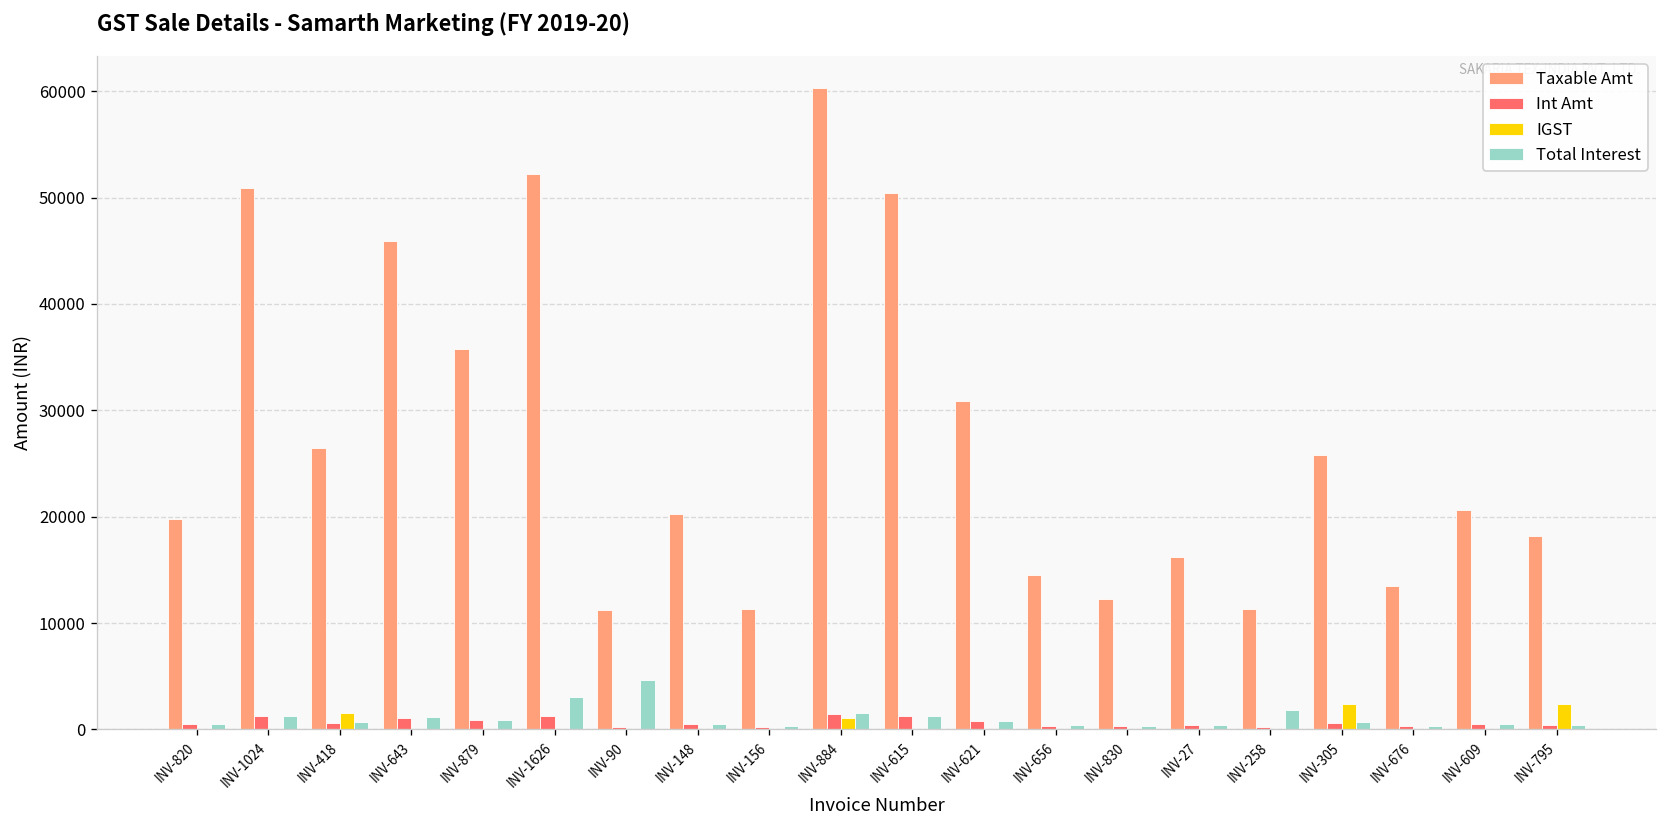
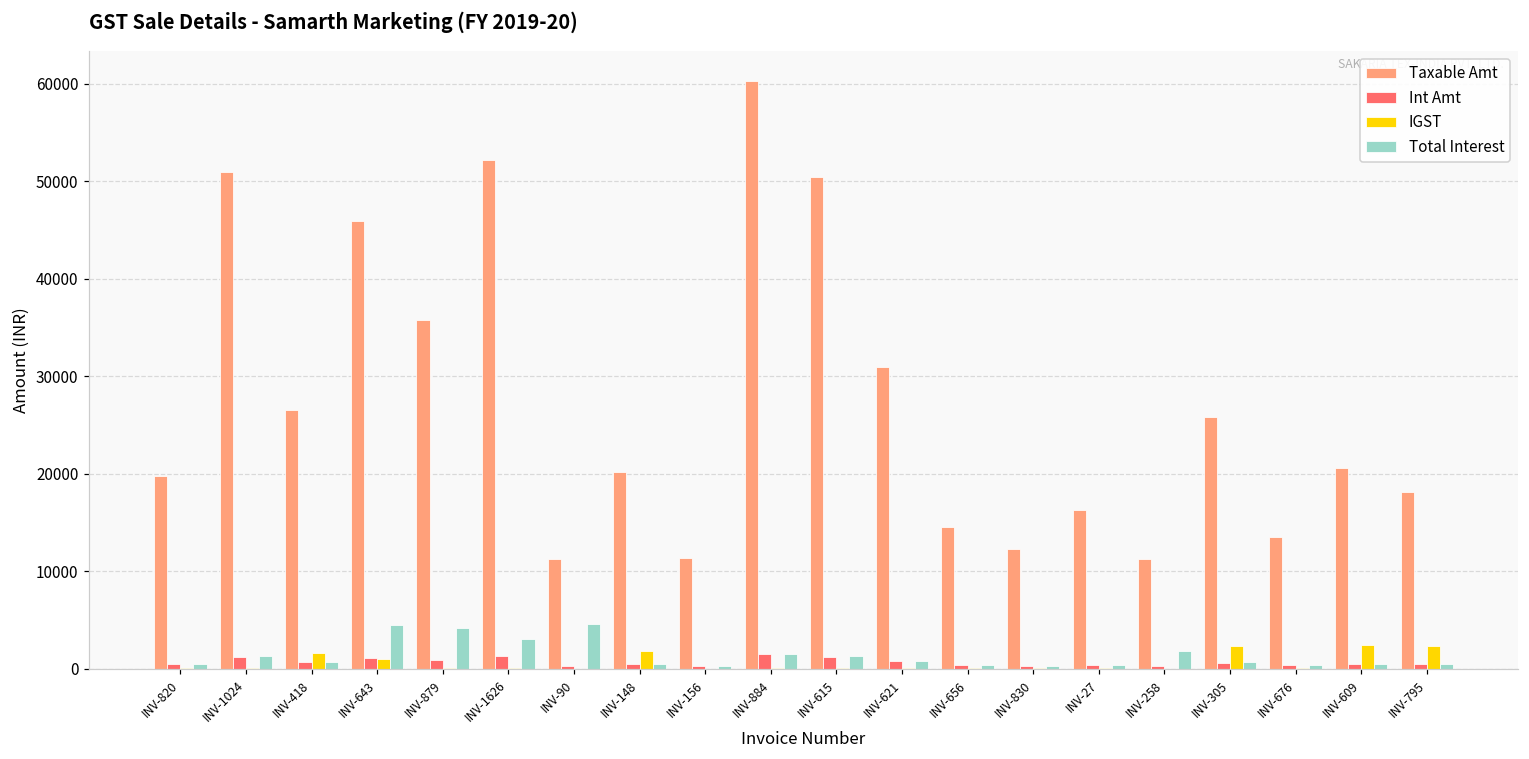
IGST, INV-643: 0 -> 1000
Total Interest, INV-643: 1000 -> 4000
Total Interest, INV-879: 1000 -> 4000
IGST, INV-148: 0 -> 2000
IGST, INV-884: 1000 -> 0
IGST, INV-609: 0 -> 2000
